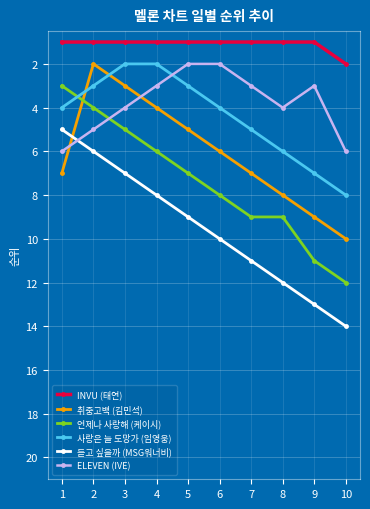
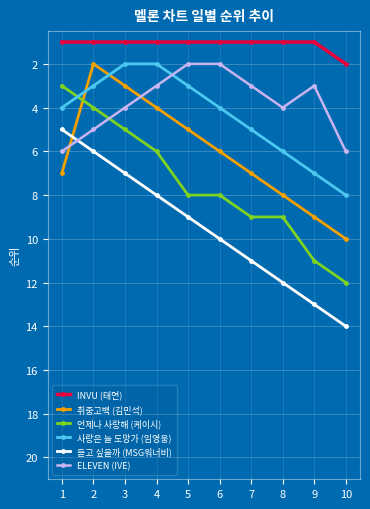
언제나 사랑해 (케이시), 5: 7 -> 8
